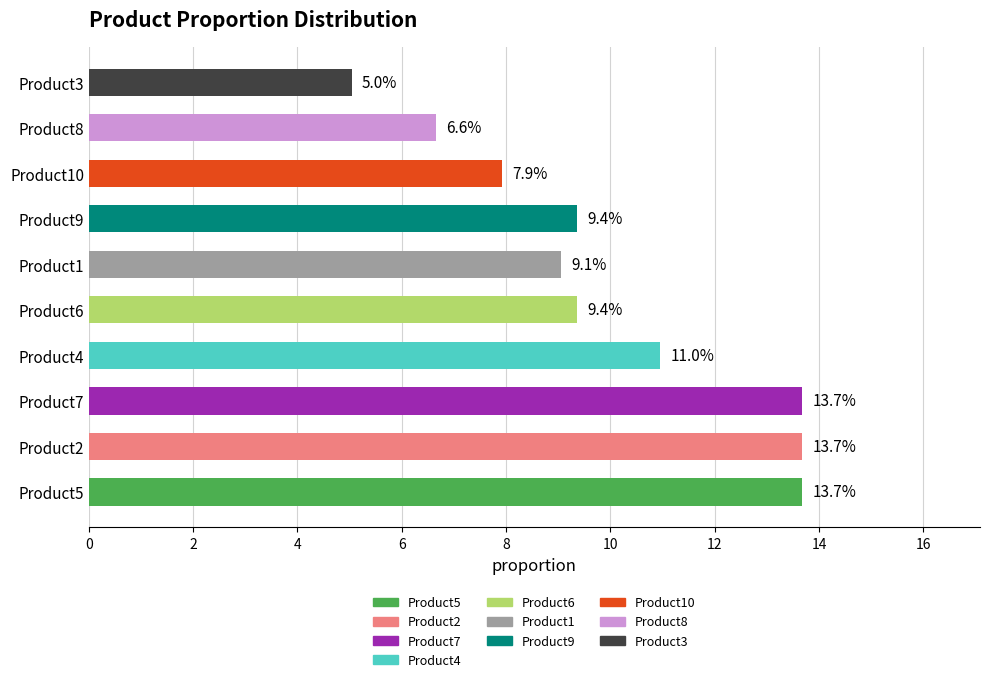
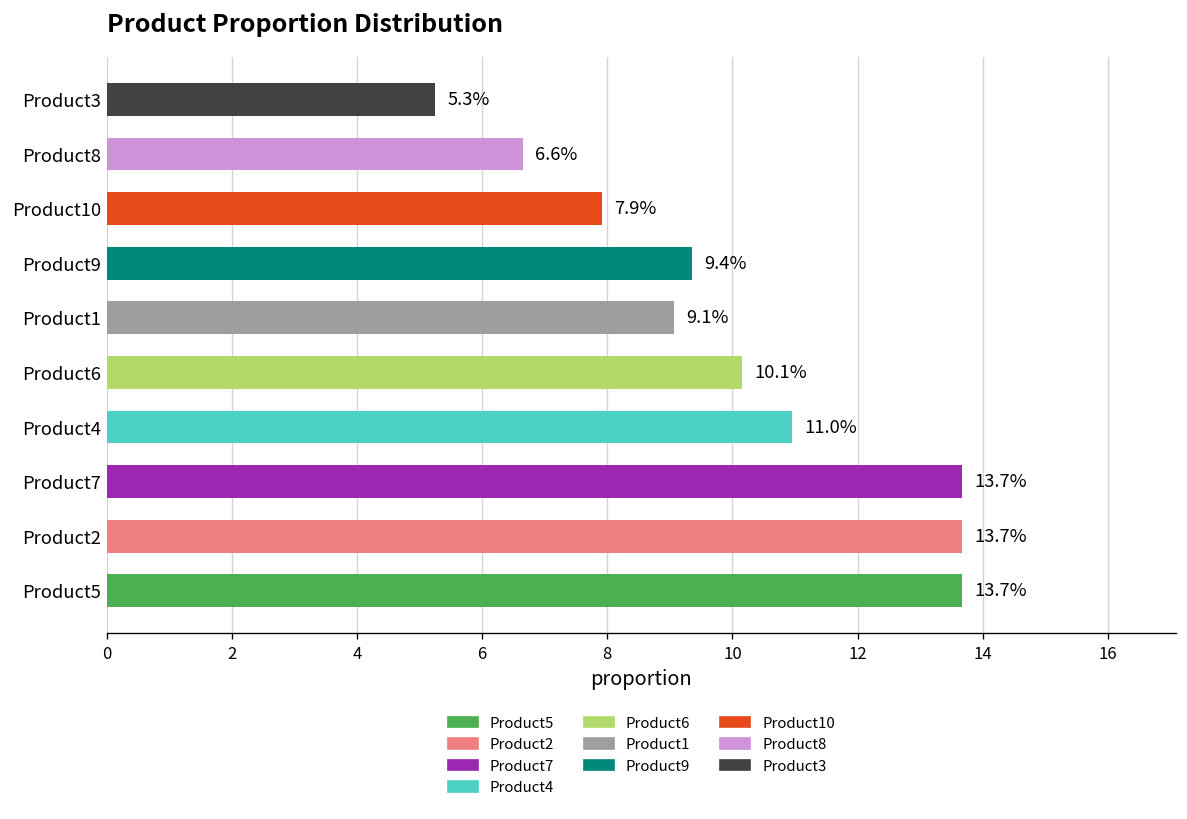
Product3: 5.0% -> 5.3%
Product6: 9.4% -> 10.1%
